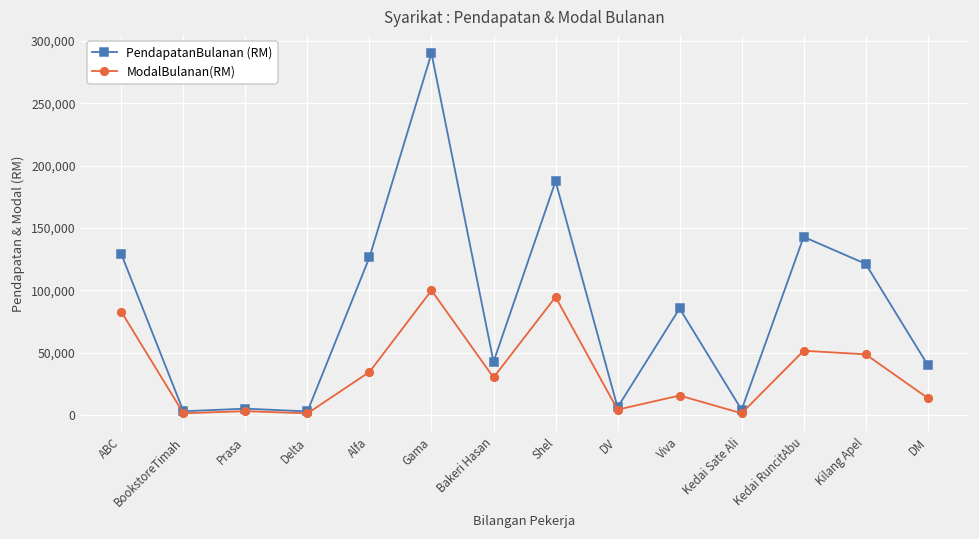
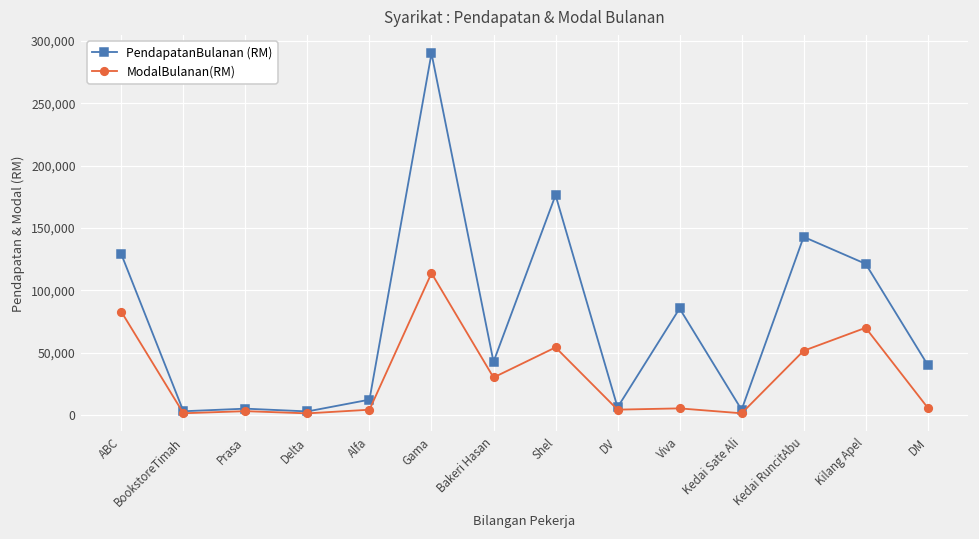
PendapatanBulanan (RM), Alfa: 127,000 -> 12,000
ModalBulanan(RM), Alfa: 35,000 -> 4,000
ModalBulanan(RM), Gama: 100,000 -> 114,000
PendapatanBulanan (RM), Shel: 187,000 -> 176,000
ModalBulanan(RM), Shel: 95,000 -> 54,000
ModalBulanan(RM), Viva: 16,000 -> 5,000
ModalBulanan(RM), Kilang Apel: 49,000 -> 70,000
ModalBulanan(RM), DM: 14,000 -> 6,000
